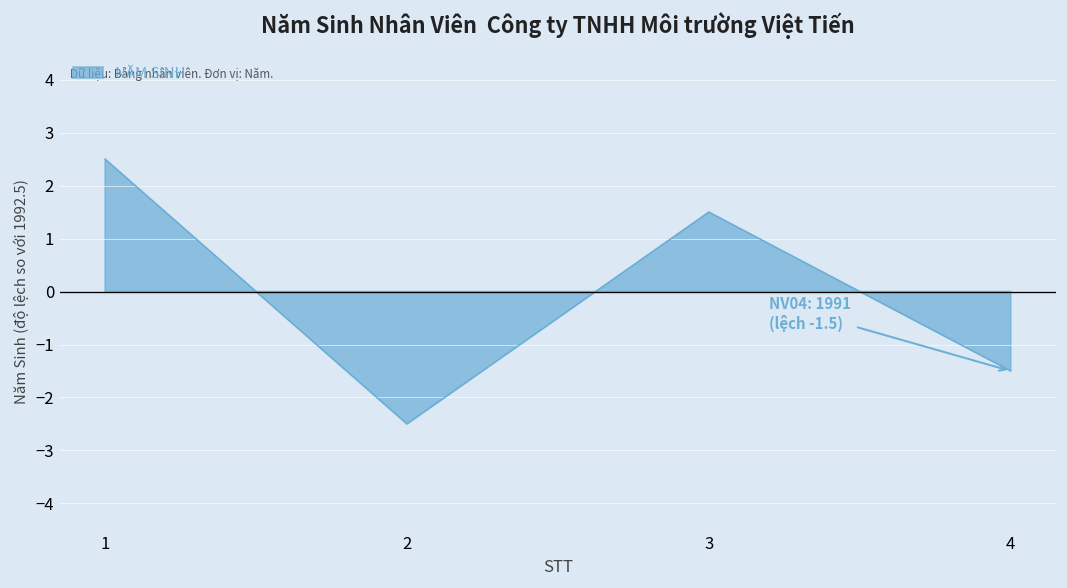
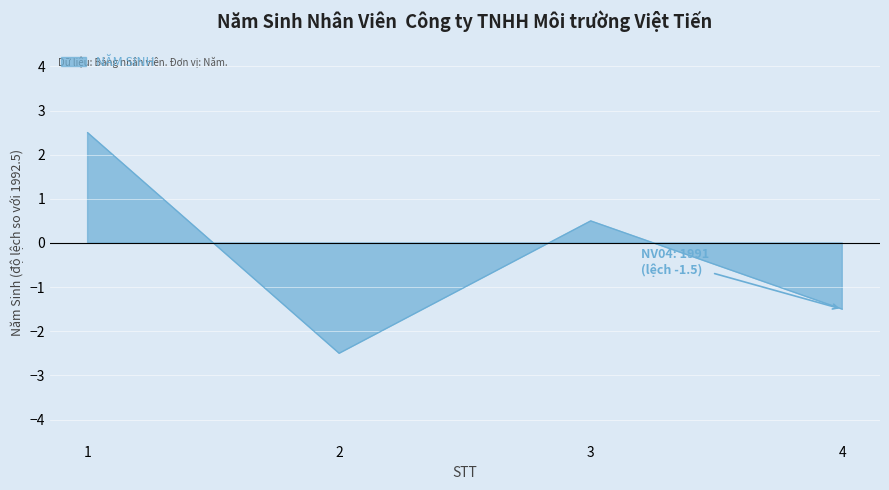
3: 1.5 -> 0.5
